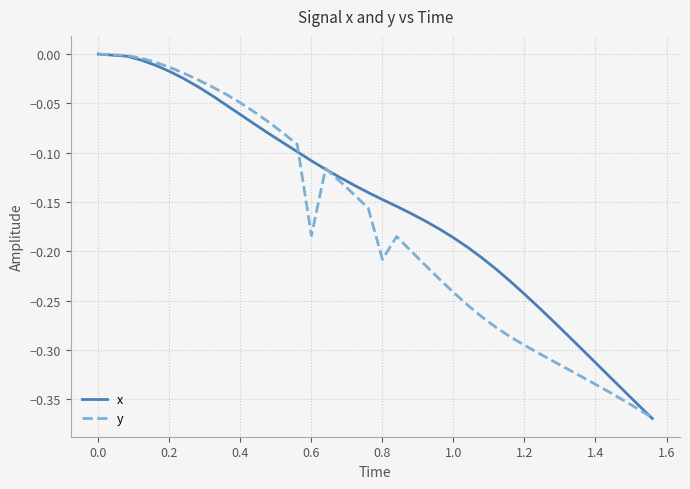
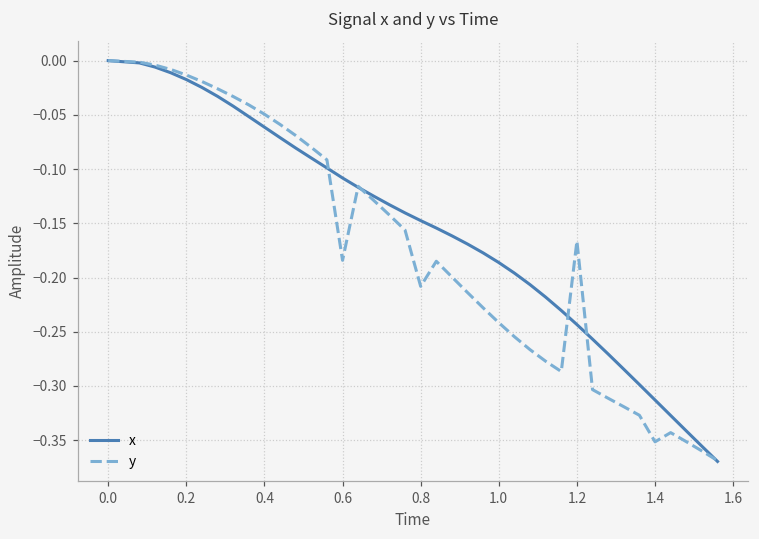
y, 1.2: -0.30 -> -0.17
y, 1.4: -0.33 -> -0.35
